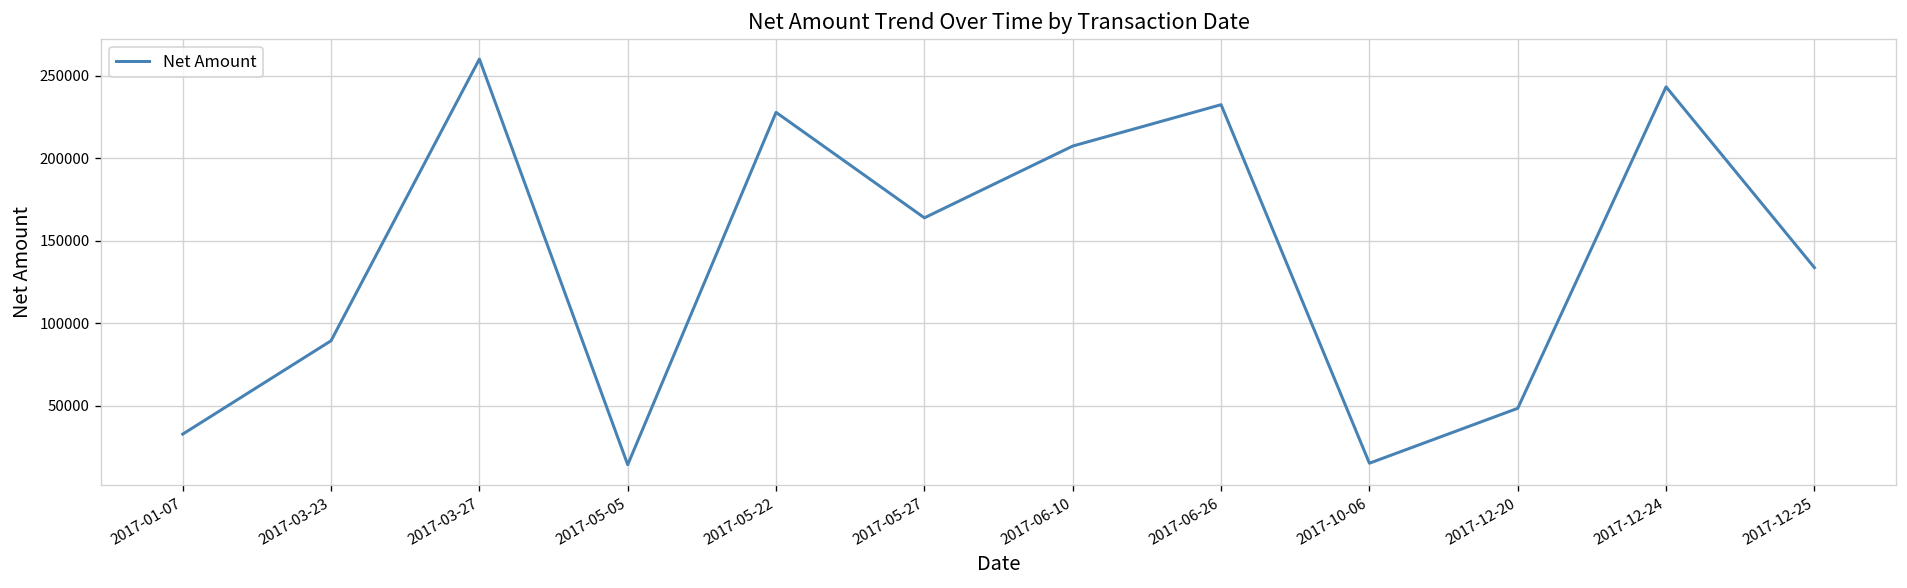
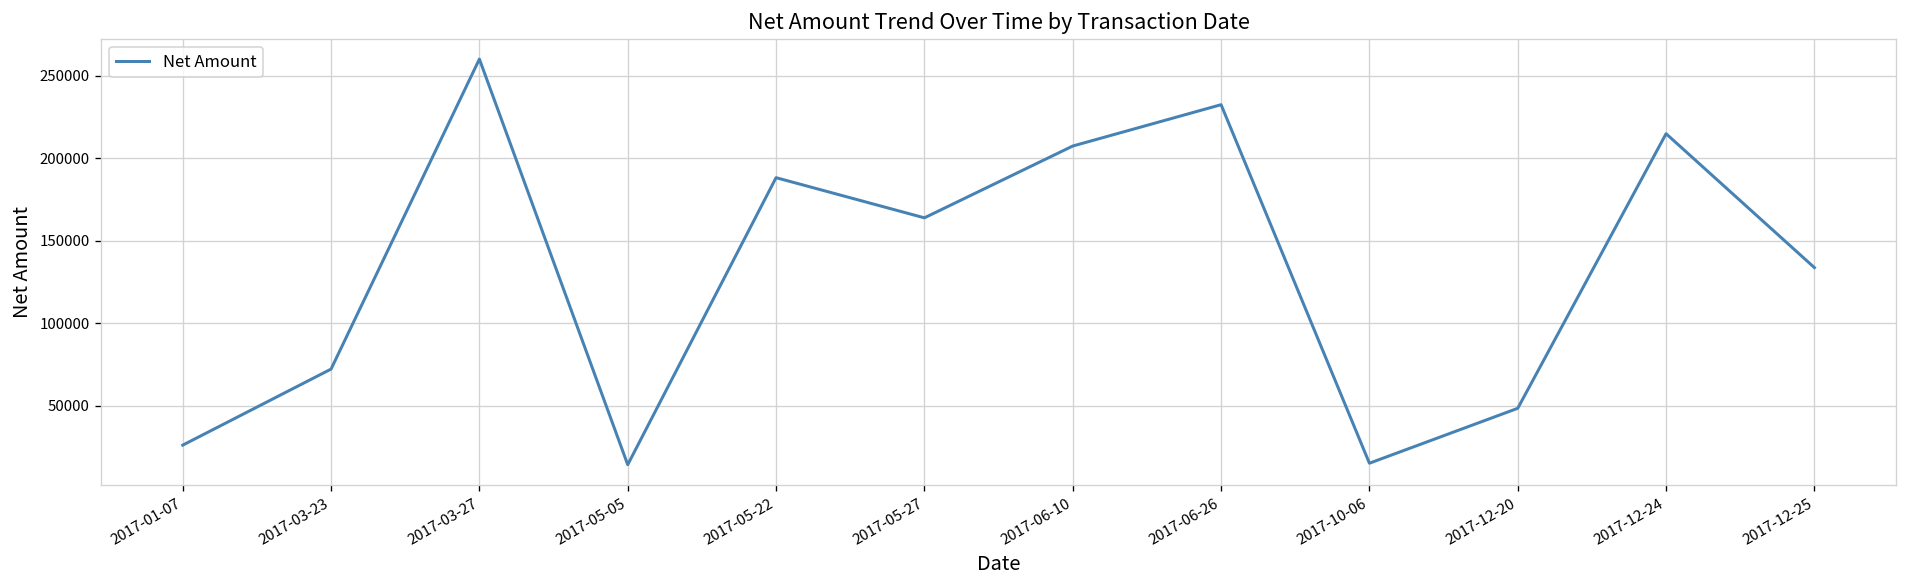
2017-01-07: 33000 -> 26000
2017-03-23: 89000 -> 72000
2017-05-22: 228000 -> 188000
2017-12-24: 243000 -> 215000
